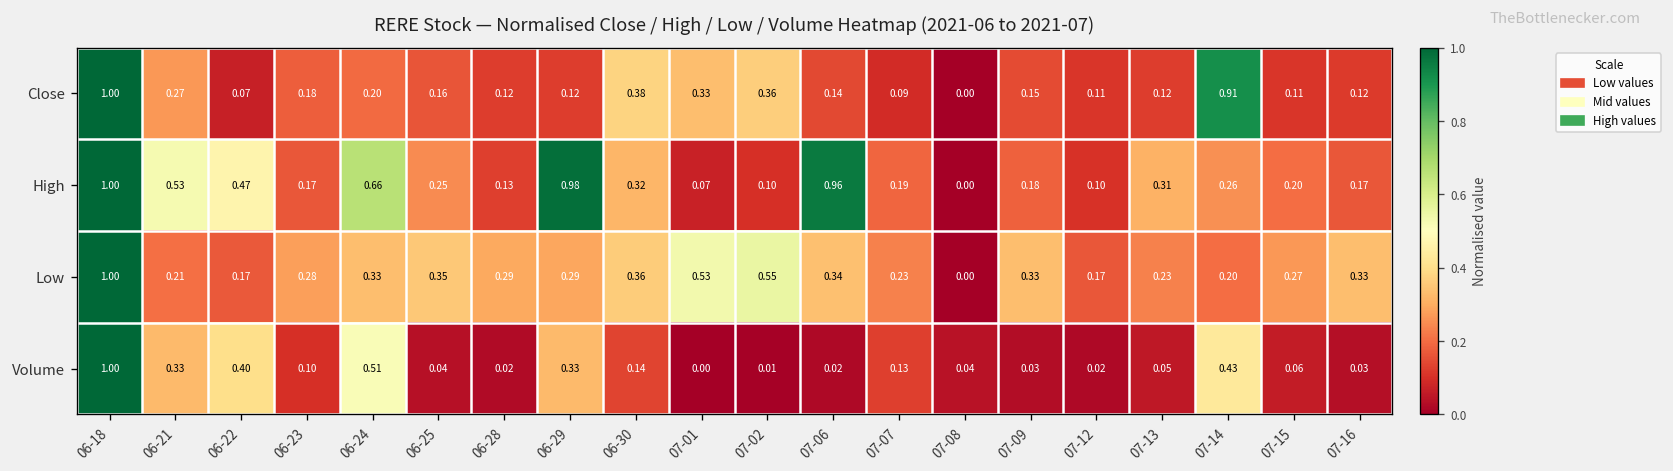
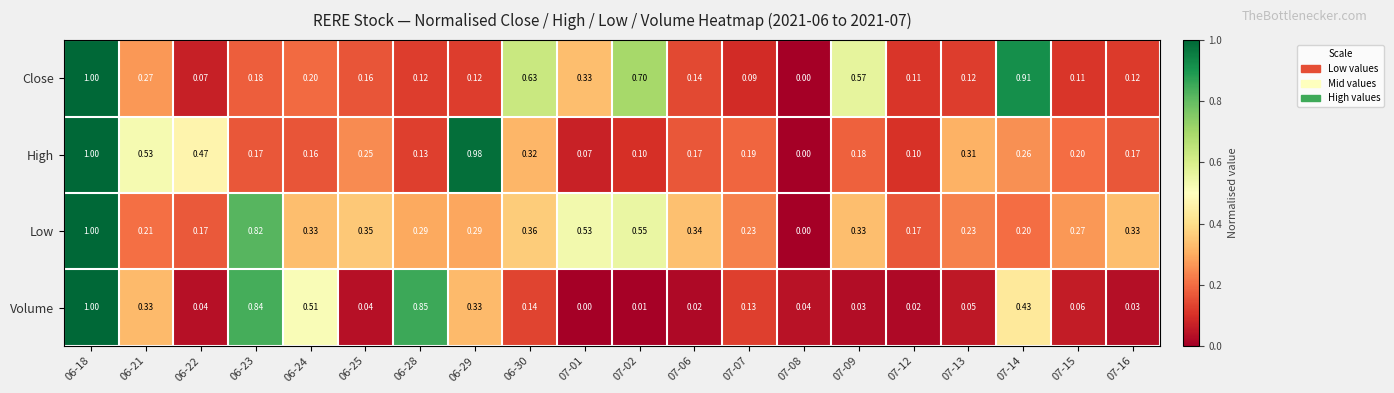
Close, 06-30: 0.38 -> 0.63
Close, 07-02: 0.36 -> 0.70
Close, 07-09: 0.15 -> 0.57
High, 06-24: 0.66 -> 0.16
High, 07-06: 0.96 -> 0.17
Low, 06-23: 0.28 -> 0.82
Volume, 06-22: 0.40 -> 0.04
Volume, 06-23: 0.10 -> 0.84
Volume, 06-28: 0.02 -> 0.85
